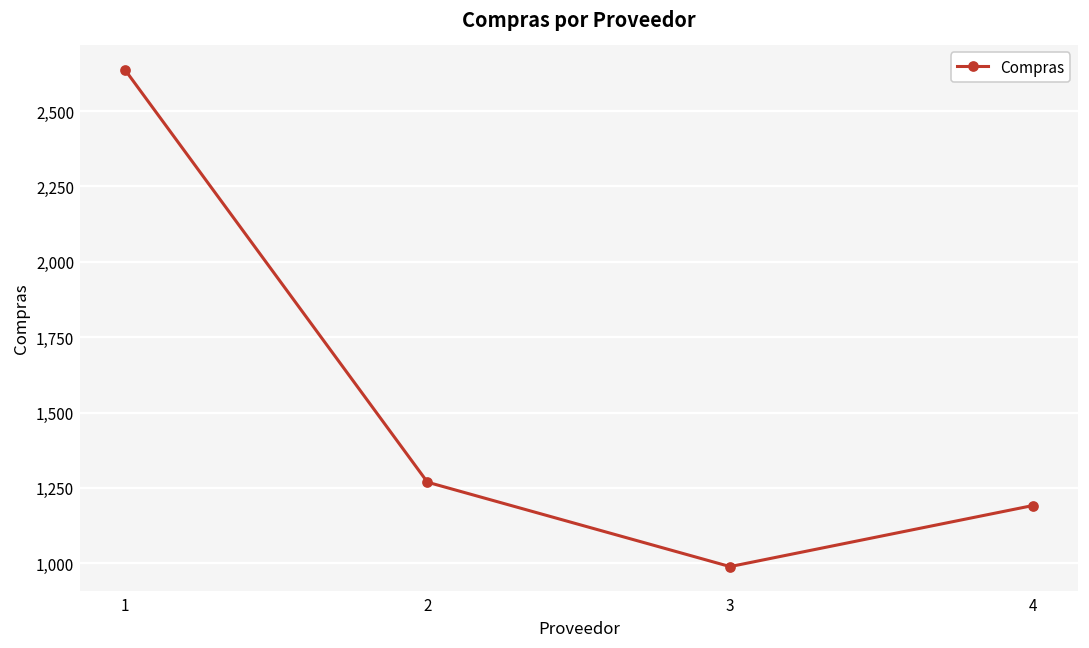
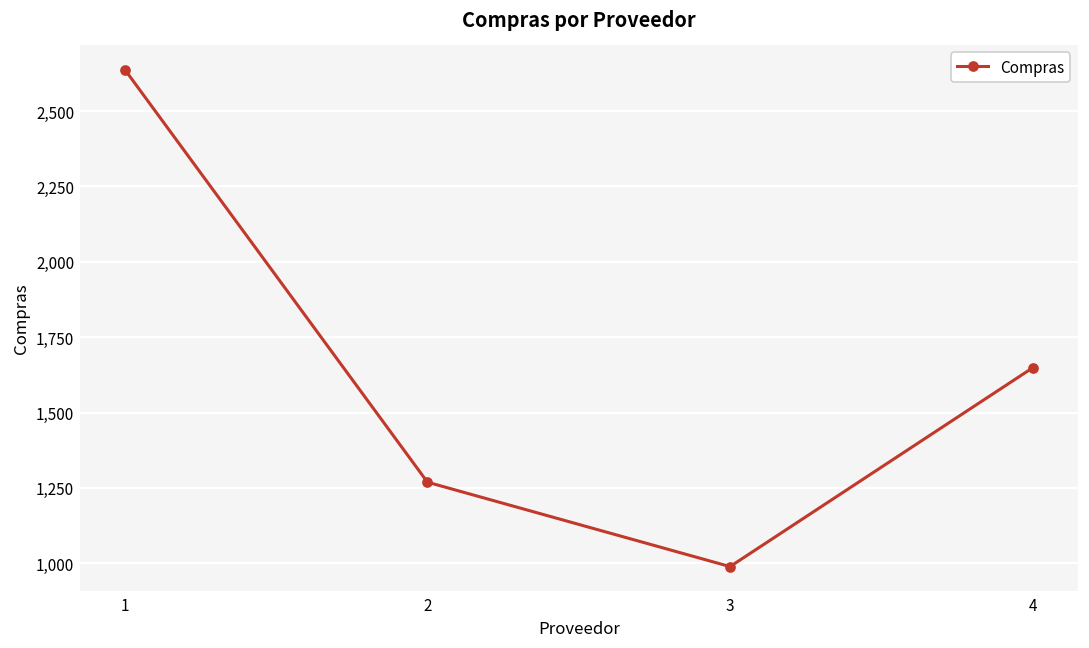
4: 1,190 -> 1,650
